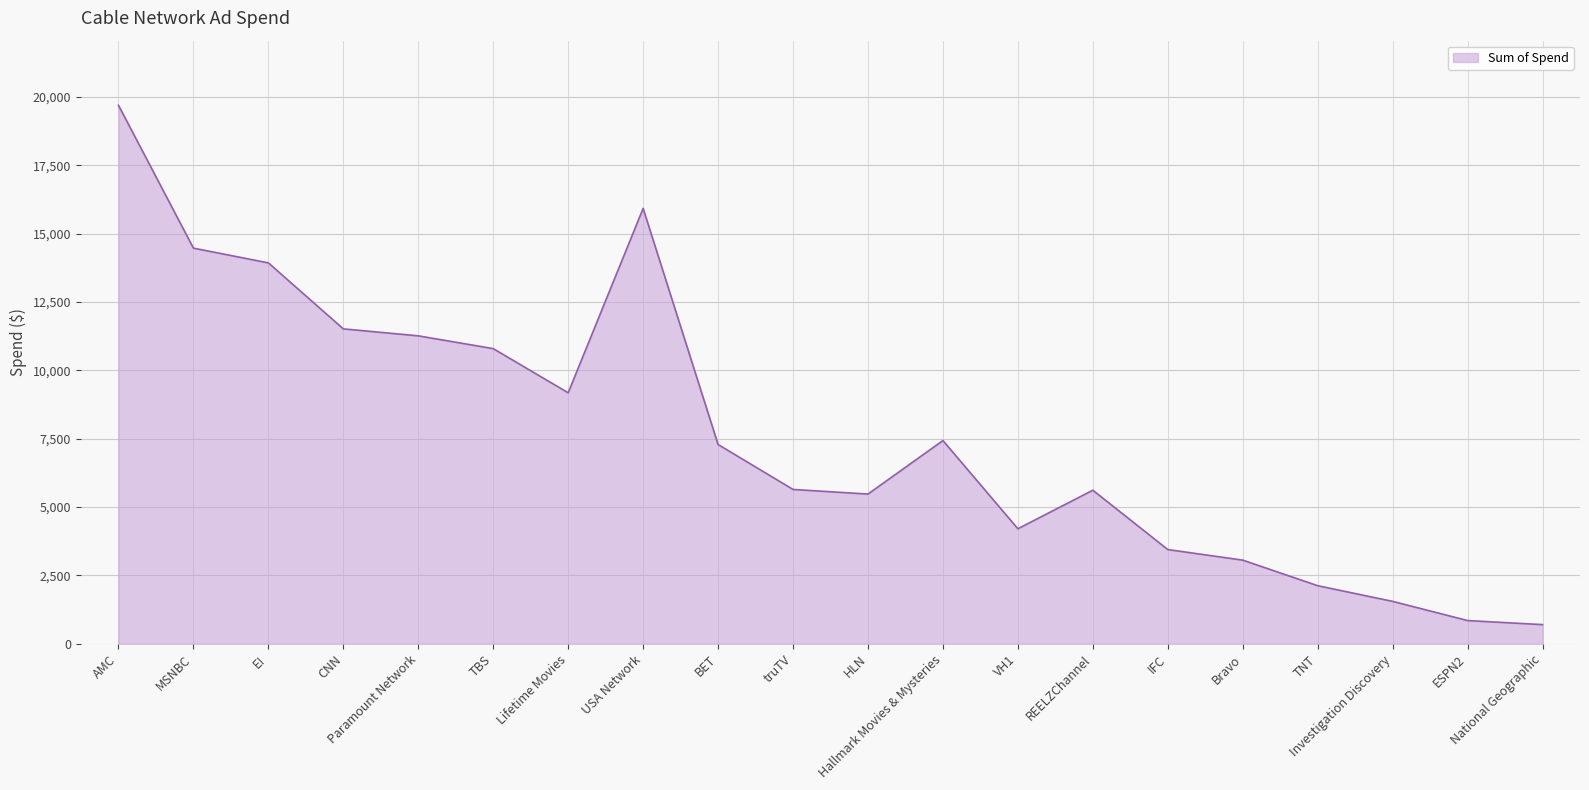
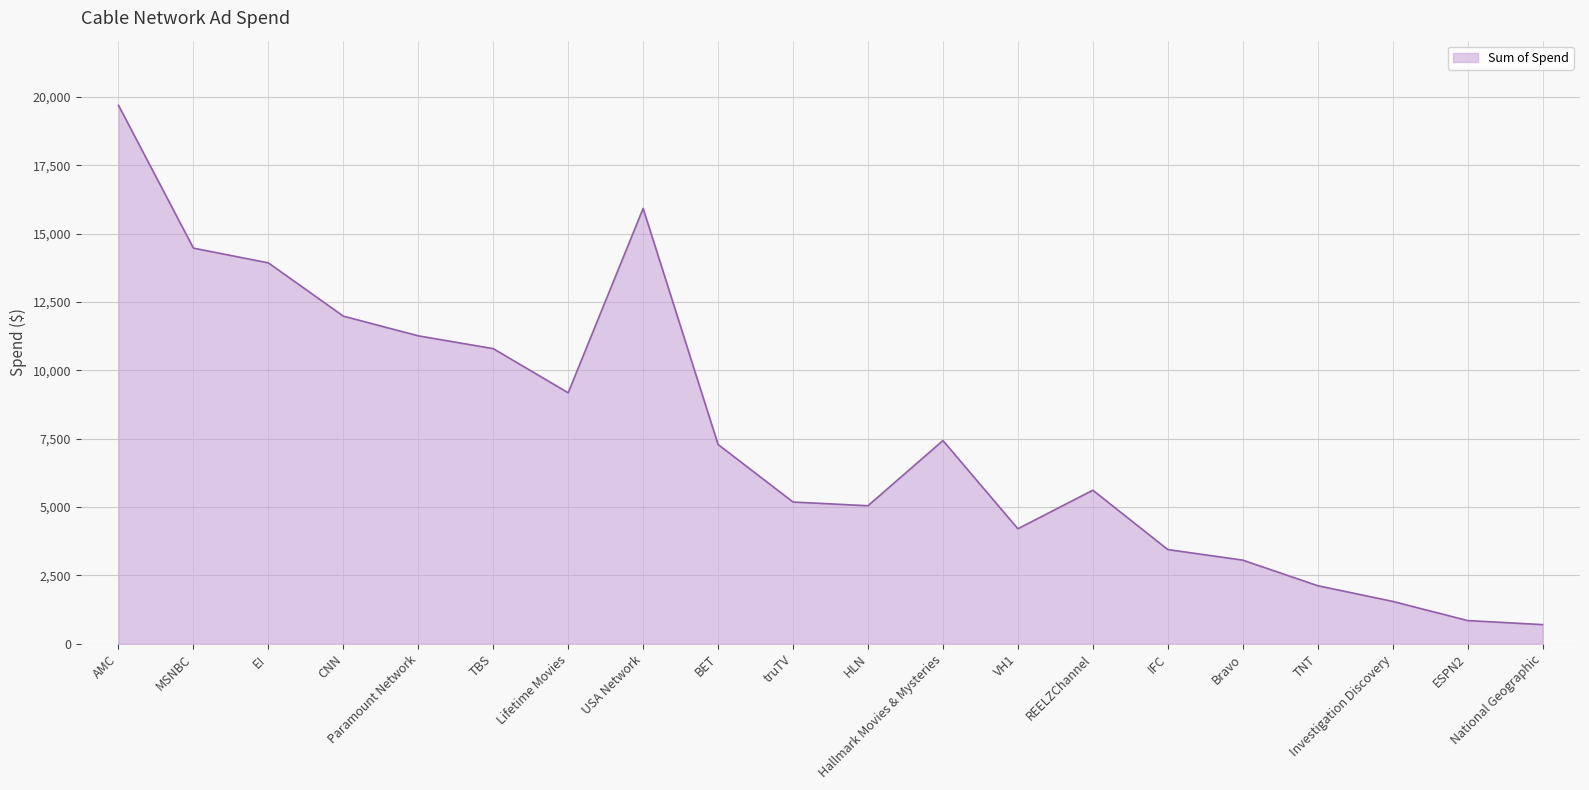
CNN: 11,500 -> 12,000
truTV: 5,600 -> 5,200
HLN: 5,500 -> 5,000
